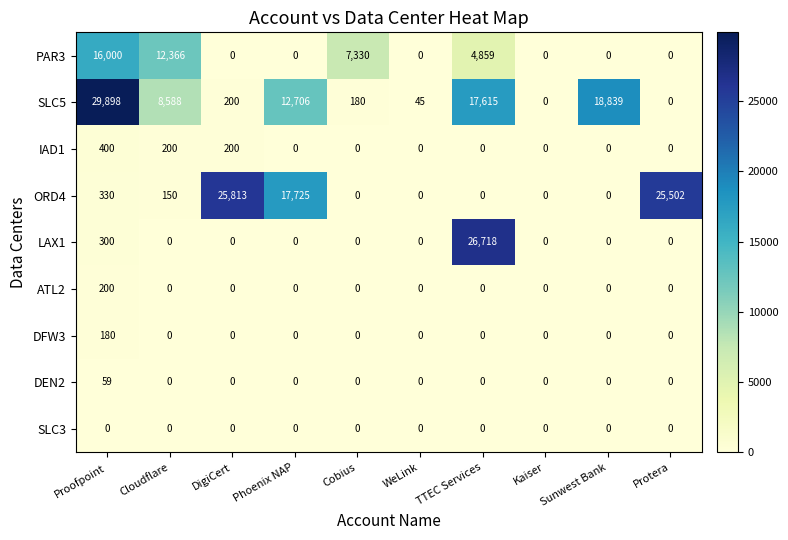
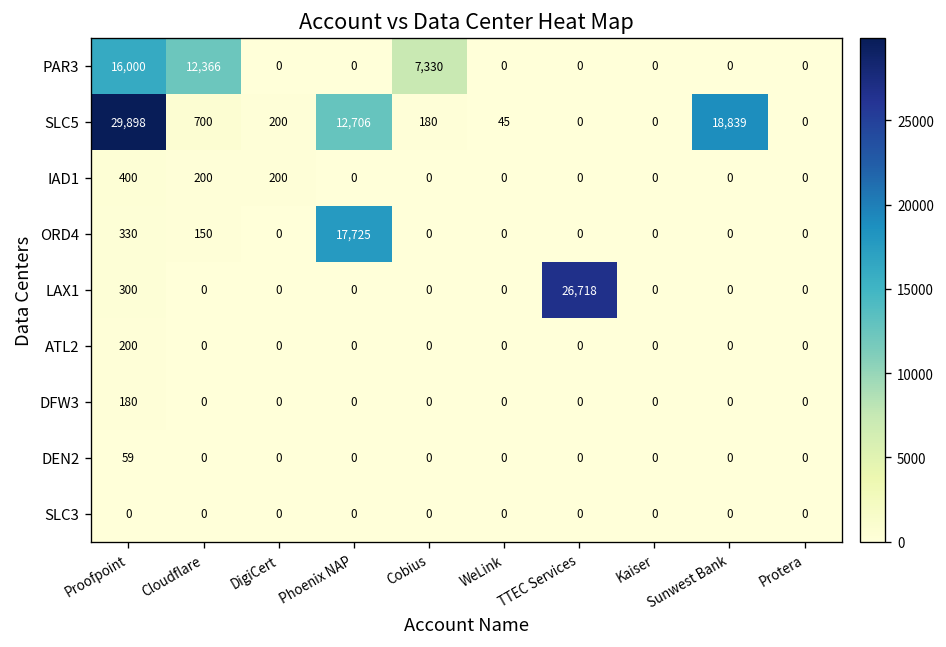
PAR3, TTEC Services: 4,859 -> 0
SLC5, Cloudflare: 8,588 -> 700
SLC5, TTEC Services: 17,615 -> 0
ORD4, DigiCert: 25,813 -> 0
ORD4, Protera: 25,502 -> 0
